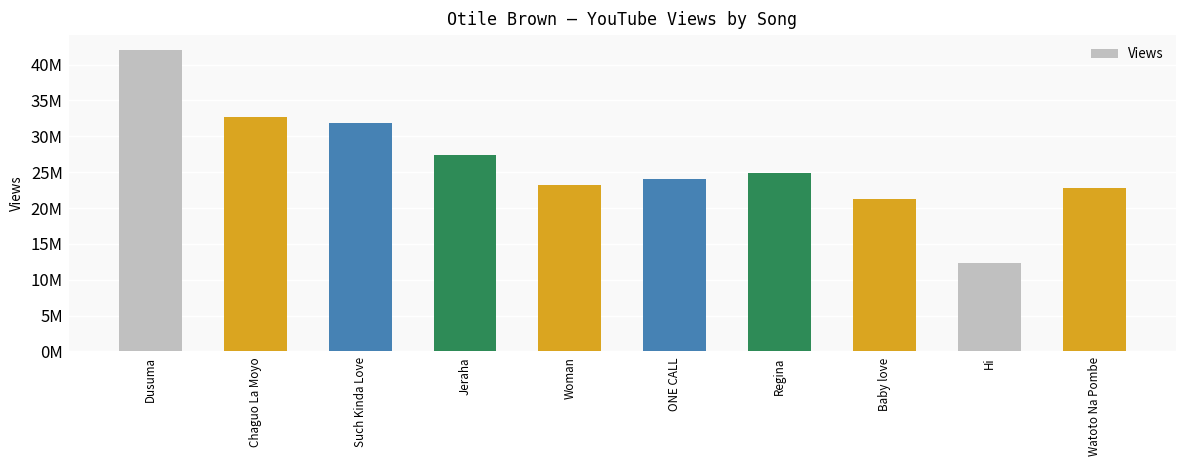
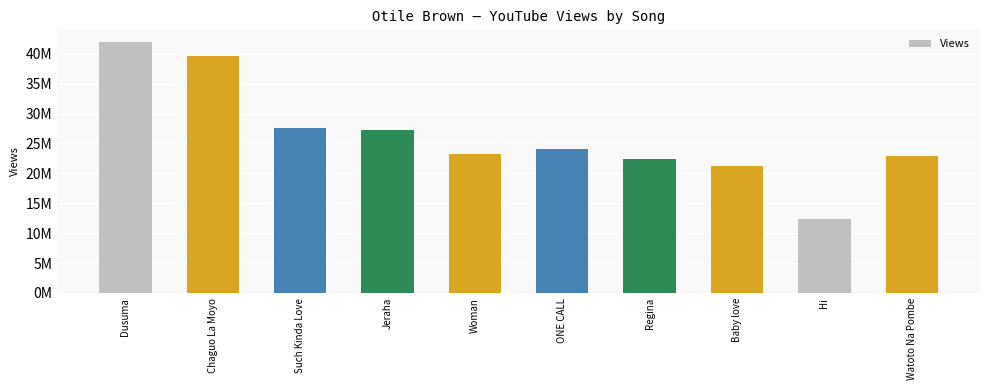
Chaguo La Moyo: 33000000 -> 40000000
Such Kinda Love: 32000000 -> 28000000
Regina: 25000000 -> 22000000
